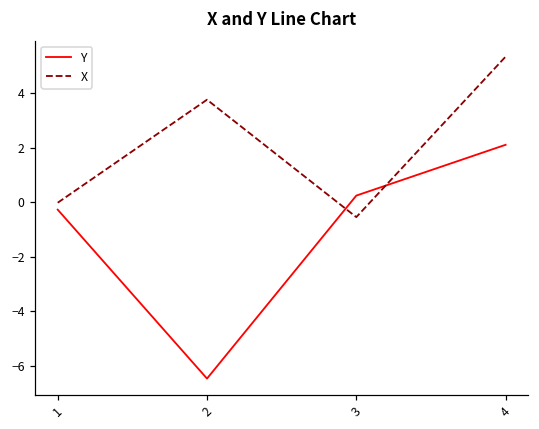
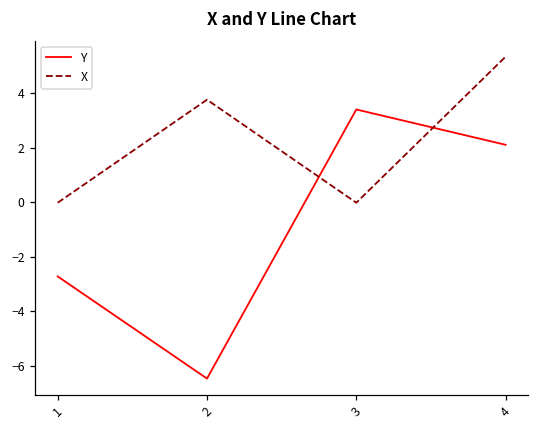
Y, 1: -0.3 -> -2.7
Y, 3: 0.2 -> 3.4
X, 3: -0.6 -> 0.0
